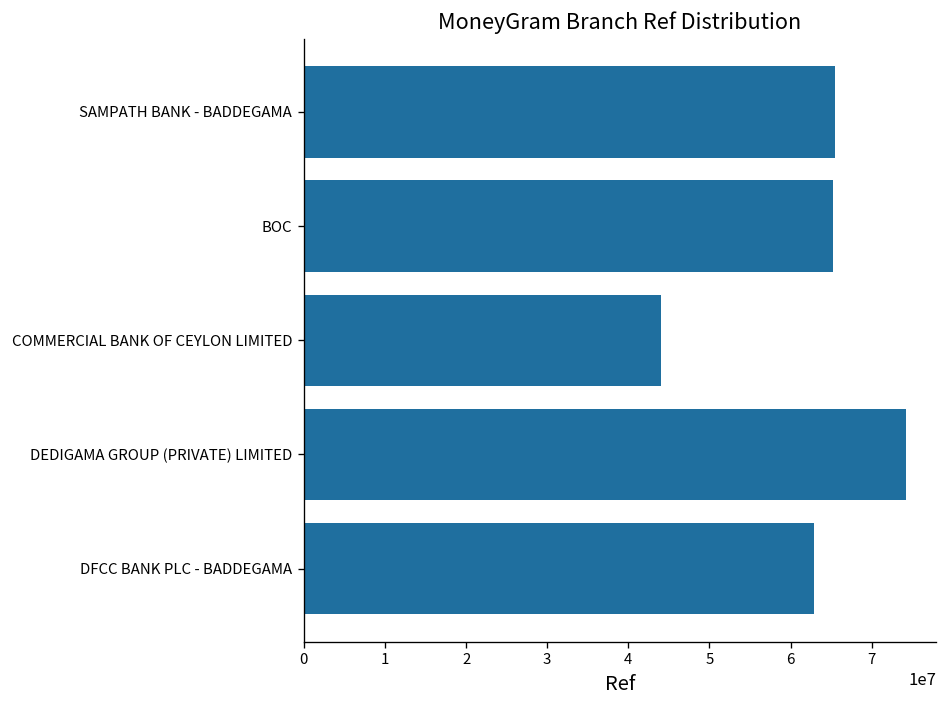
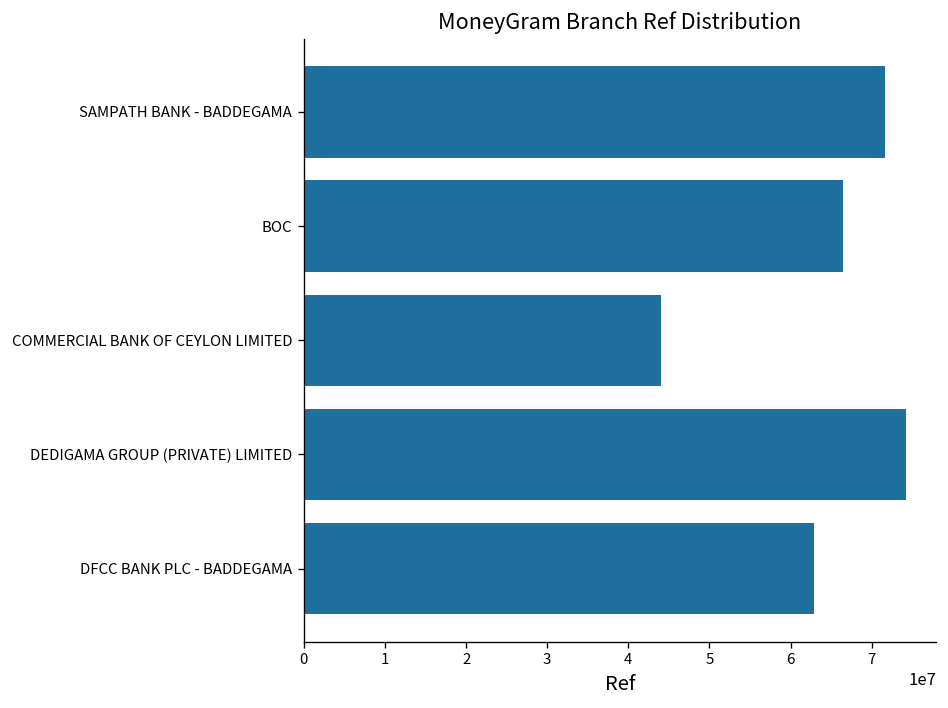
SAMPATH BANK - BADDEGAMA: 66000000 -> 72000000
BOC: 65000000 -> 66000000
